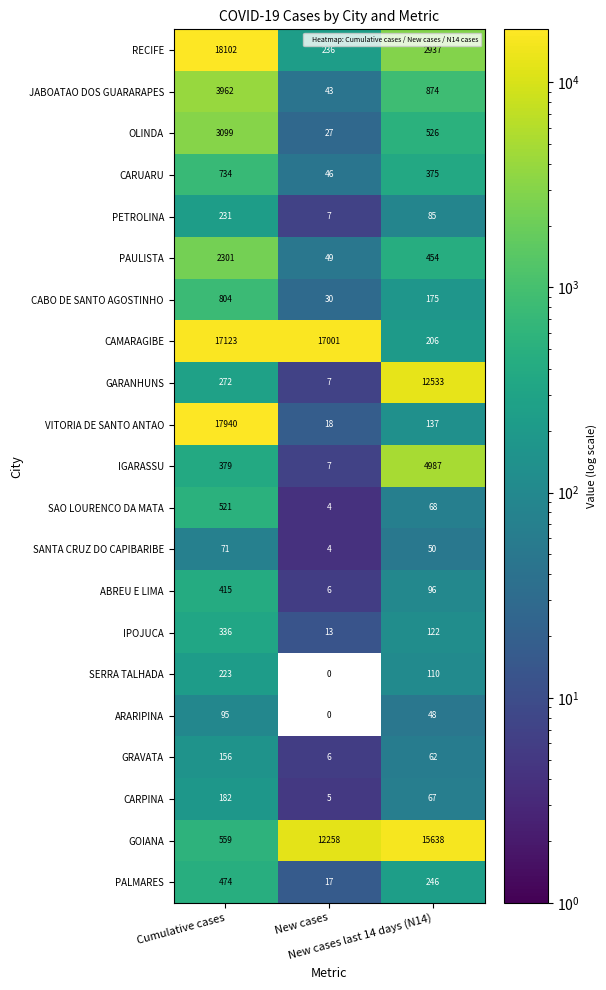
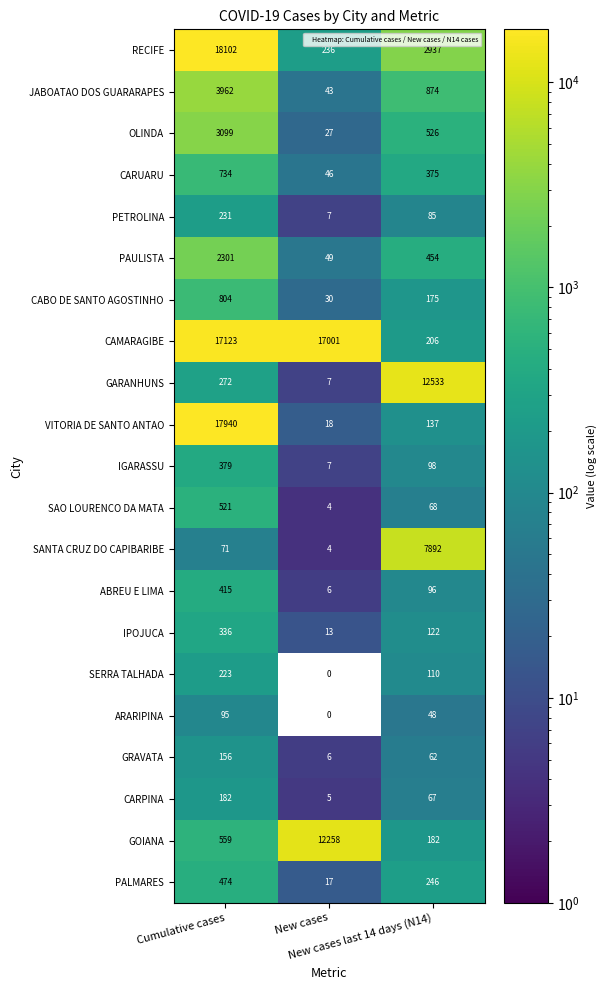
IGARASSU, New cases last 14 days (N14): 4987 -> 98
SANTA CRUZ DO CAPIBARIBE, New cases last 14 days (N14): 50 -> 7892
GOIANA, New cases last 14 days (N14): 15638 -> 182
